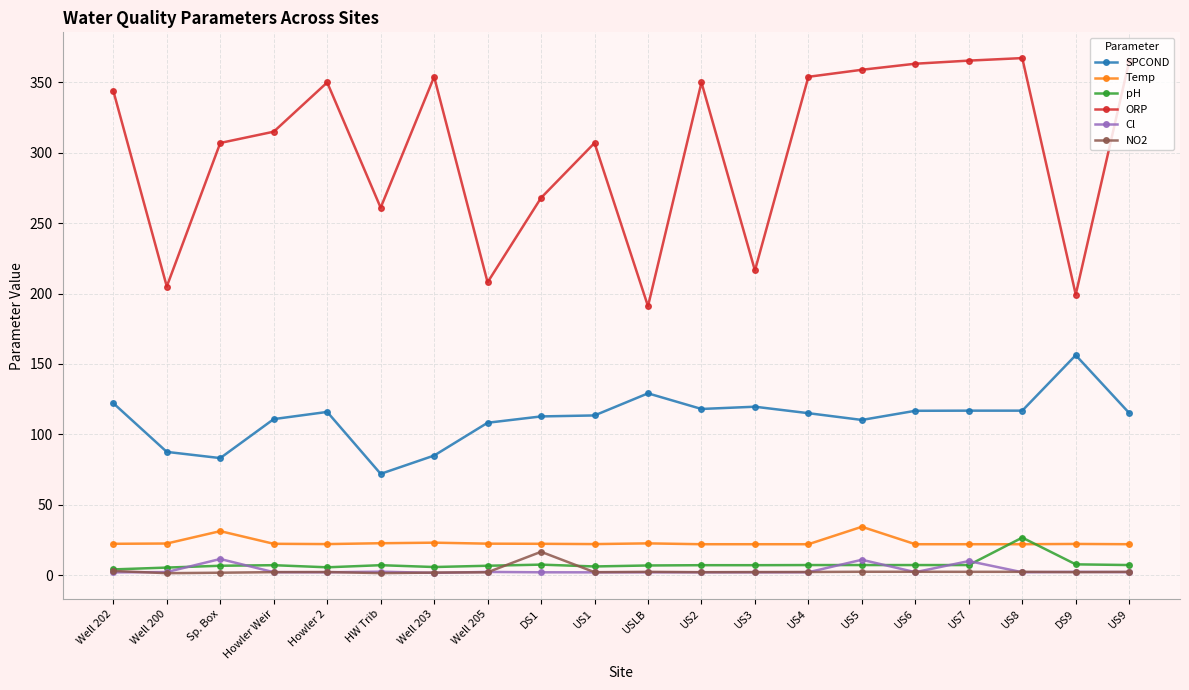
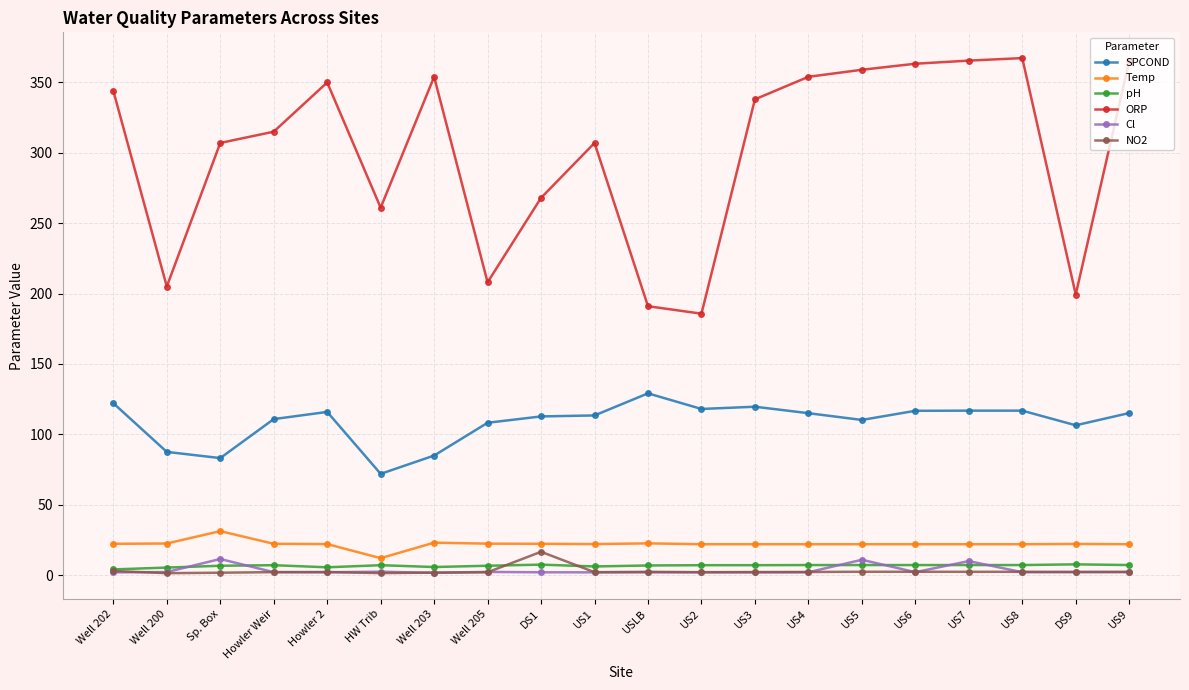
Temp, HW Trib: 23 -> 12
ORP, US2: 350 -> 186
ORP, US3: 216 -> 338
Temp, US5: 34 -> 22
pH, US8: 27 -> 7
SPCOND, DS9: 156 -> 106
